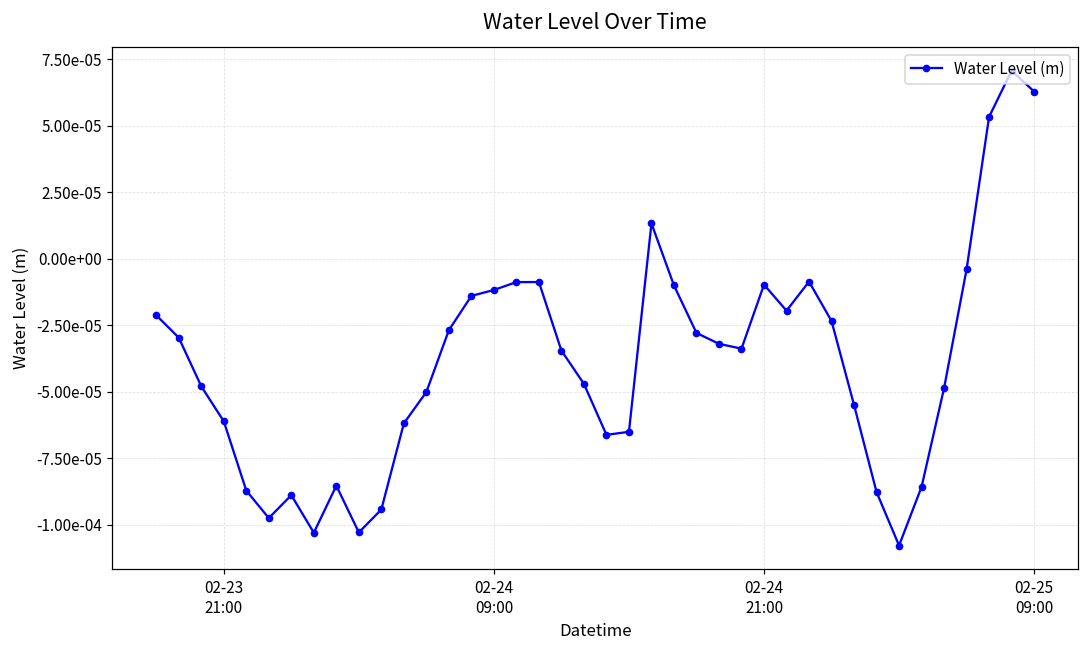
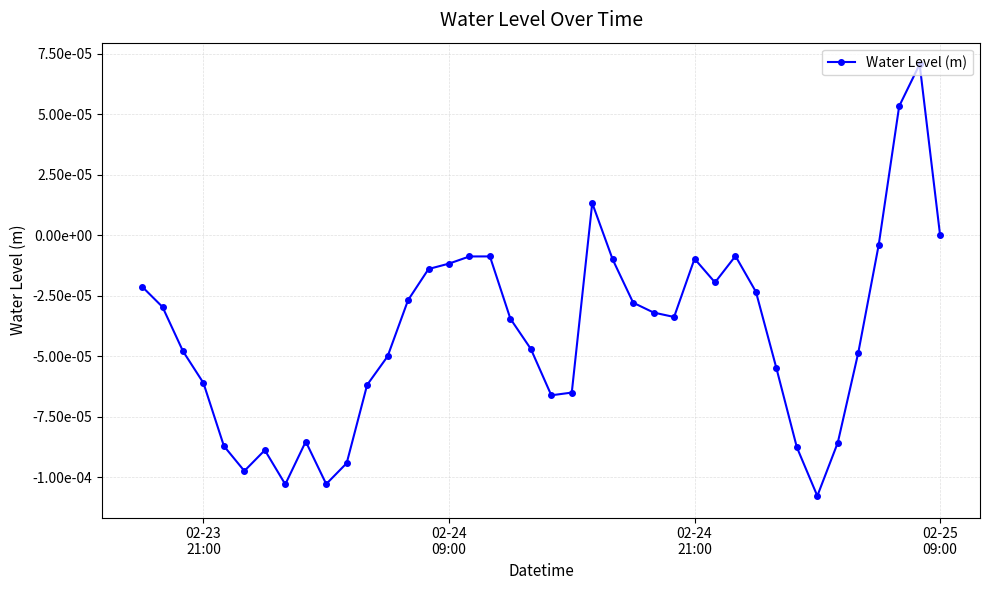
02-25 09:00: 0.0001 -> 0.0000
